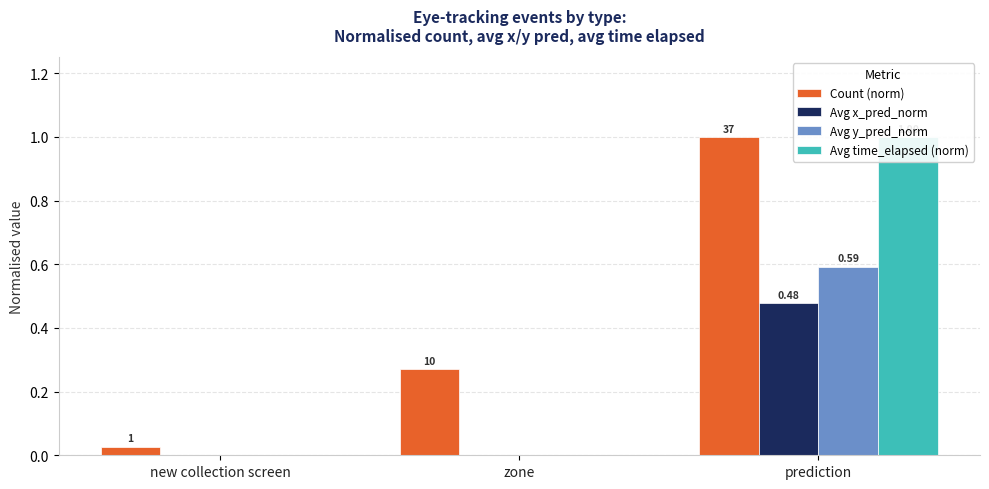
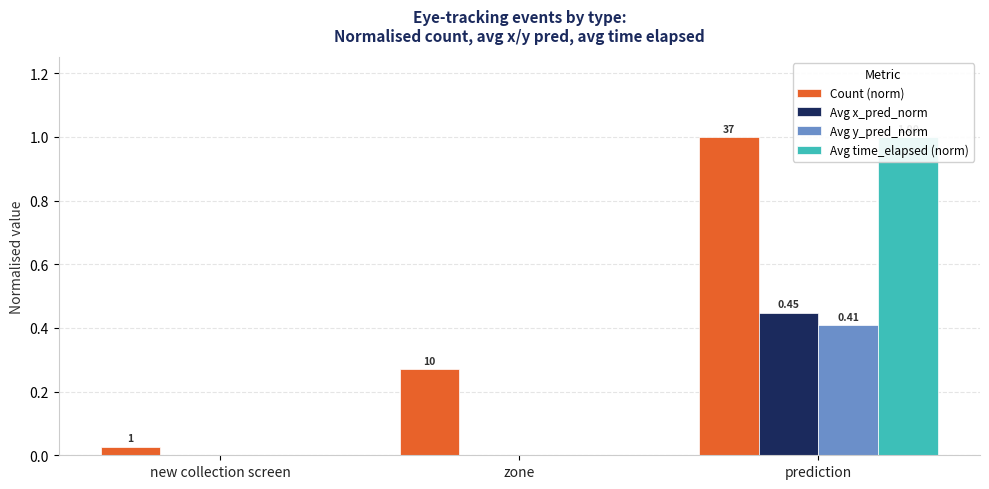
Avg x_pred_norm, prediction: 0.48 -> 0.45
Avg y_pred_norm, prediction: 0.59 -> 0.41
